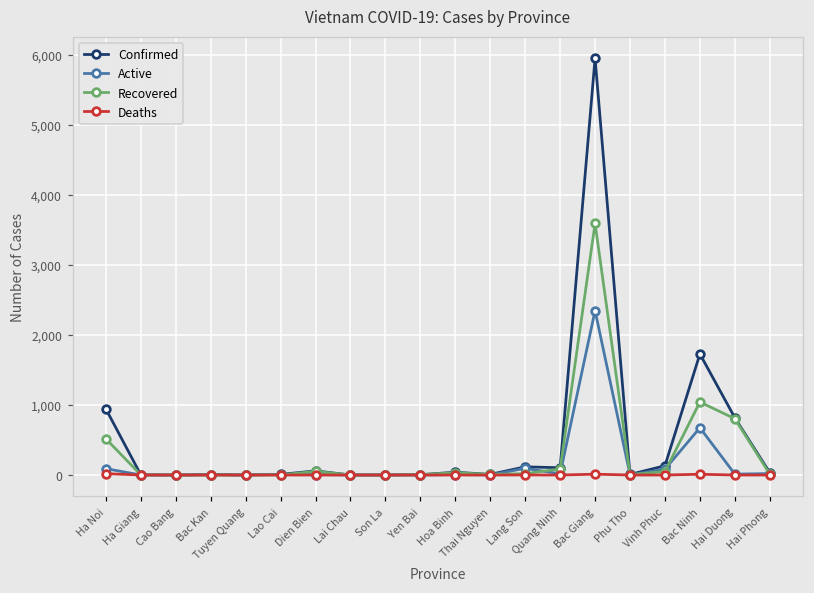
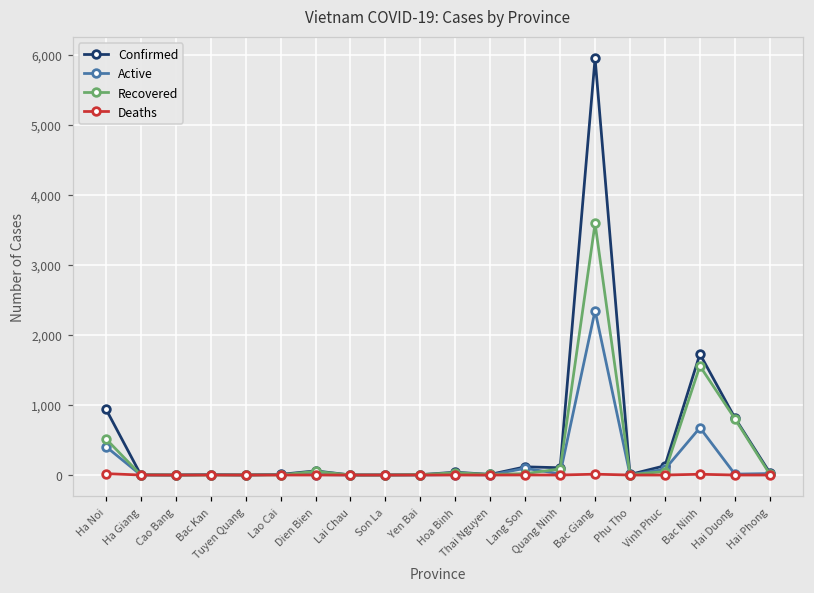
Active, Ha Noi: 100 -> 400
Recovered, Bac Ninh: 1,000 -> 1,600
